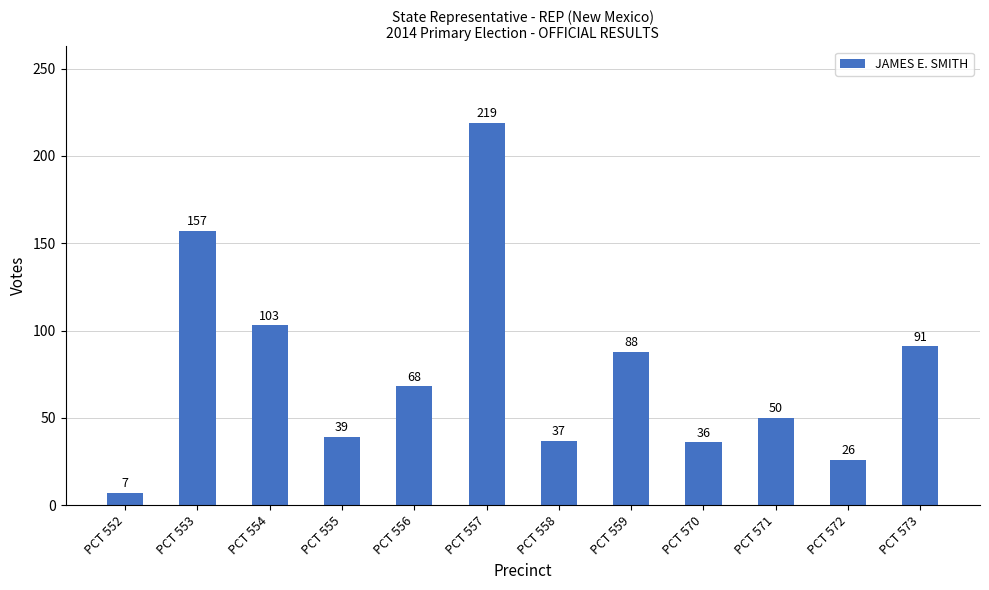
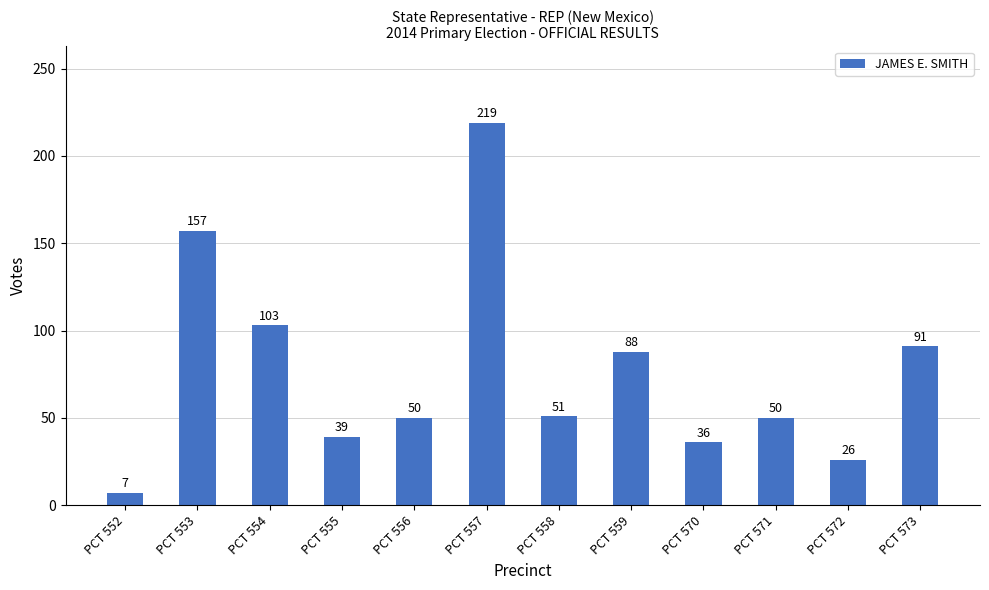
PCT 556: 68 -> 50
PCT 558: 37 -> 51
